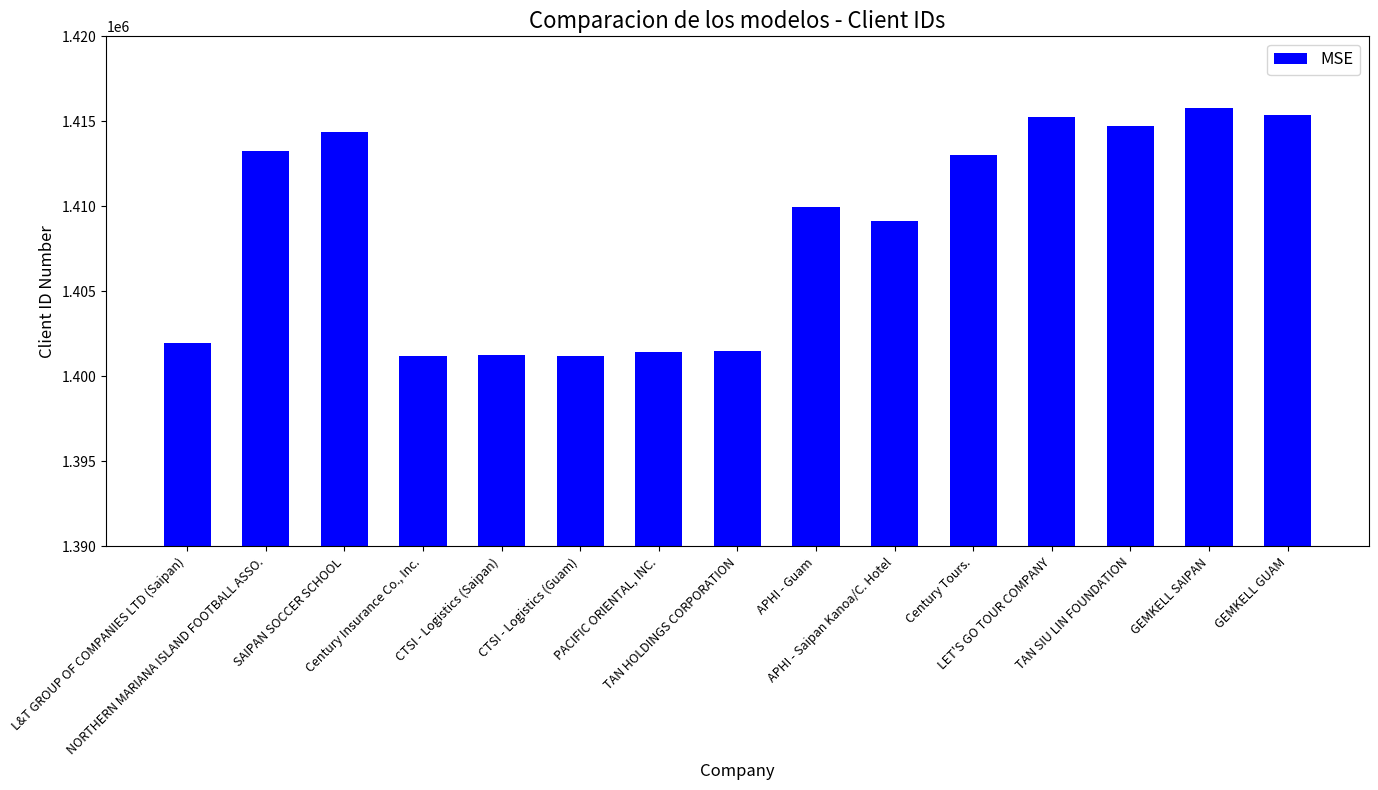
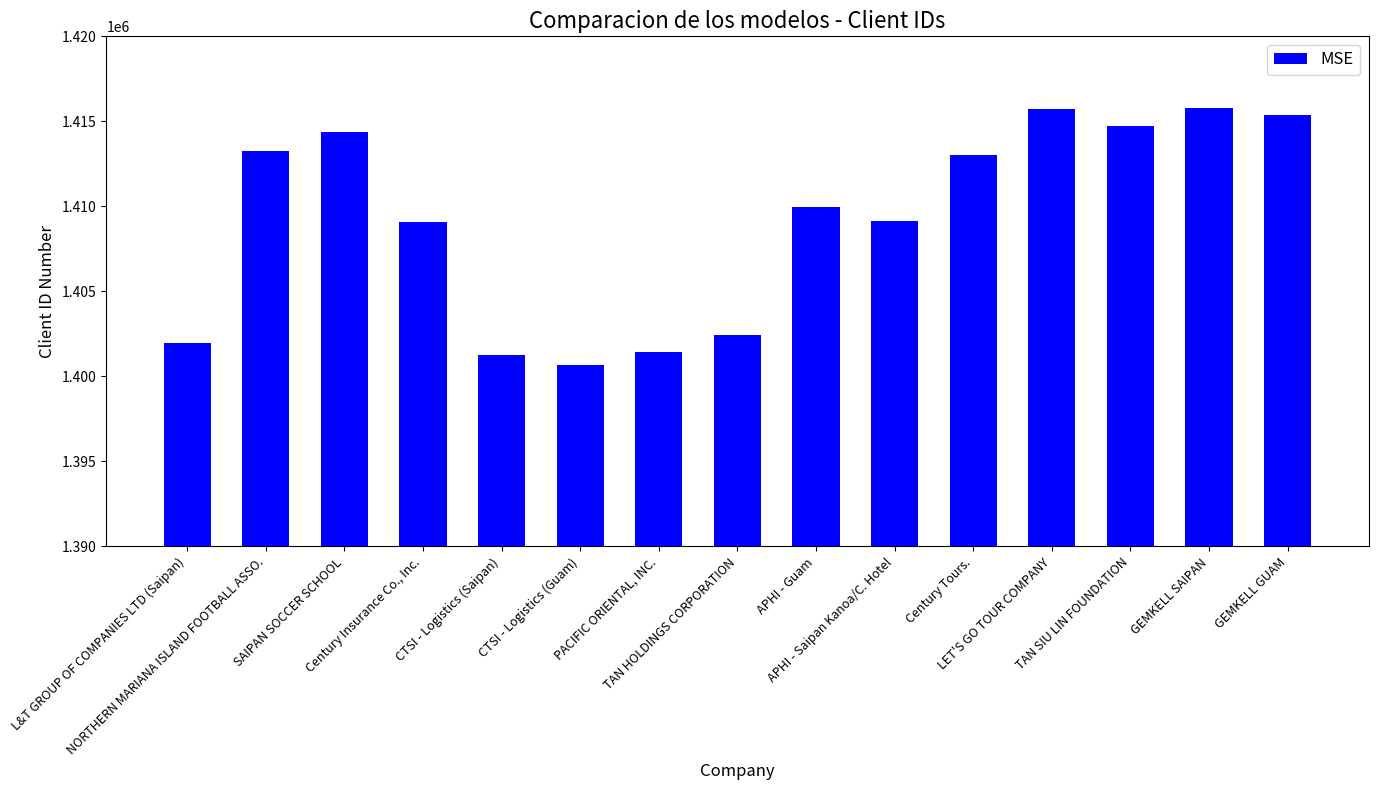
Century Insurance Co., Inc.: 1401200 -> 1409100
CTSI - Logistics (Guam): 1401200 -> 1400600
TAN HOLDINGS CORPORATION: 1401500 -> 1402400
LET'S GO TOUR COMPANY: 1415300 -> 1415800
